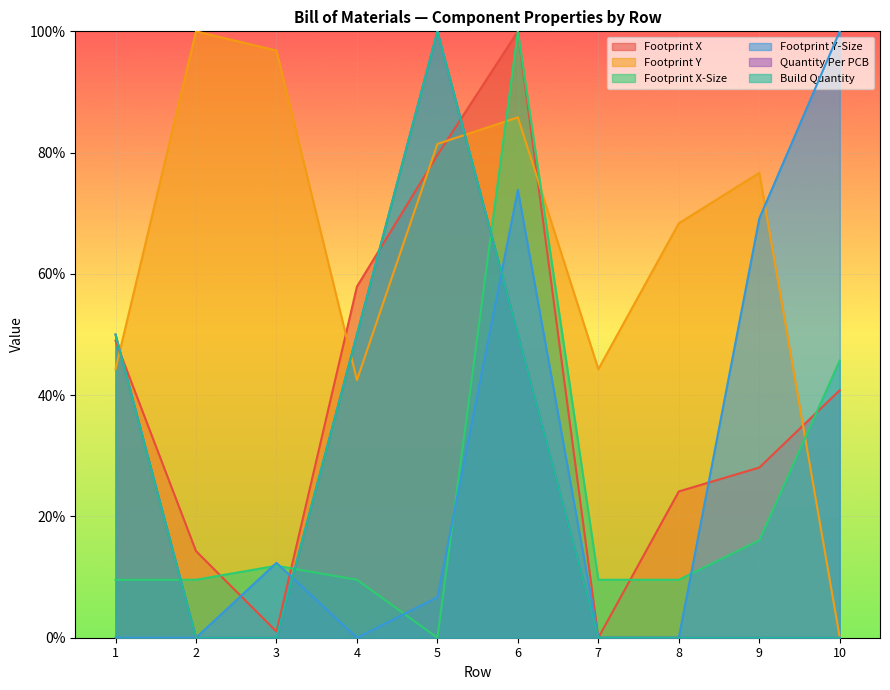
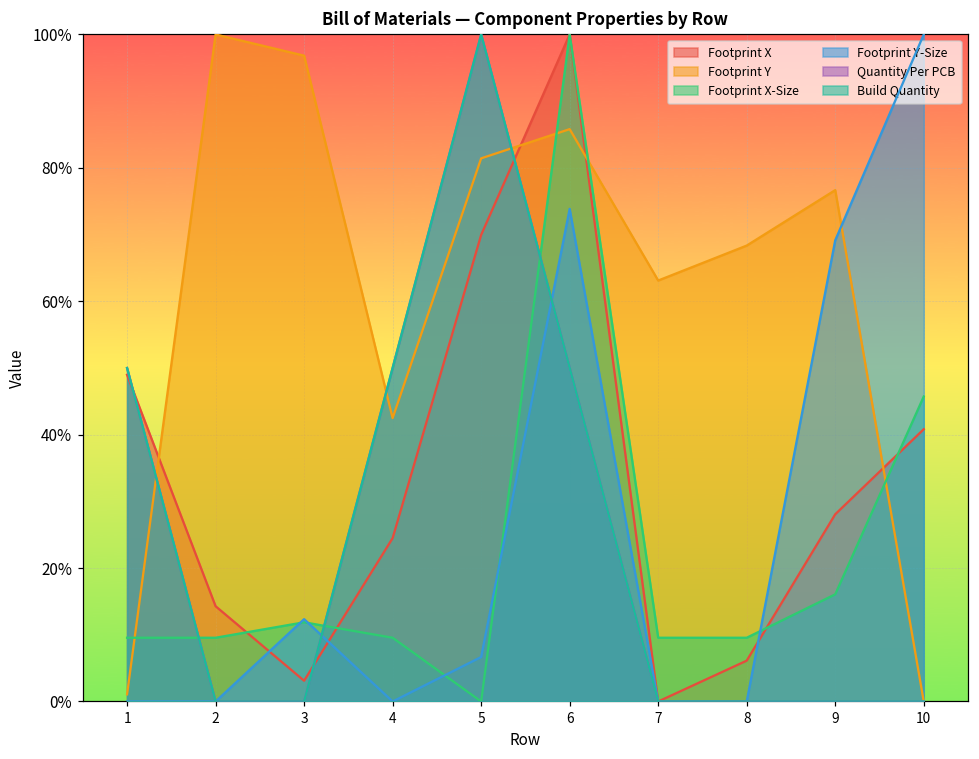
Footprint Y, 1: 44% -> 1%
Footprint X, 3: 1% -> 3%
Footprint X, 4: 58% -> 24%
Footprint X, 5: 80% -> 70%
Footprint Y, 7: 44% -> 63%
Footprint X, 8: 24% -> 6%
